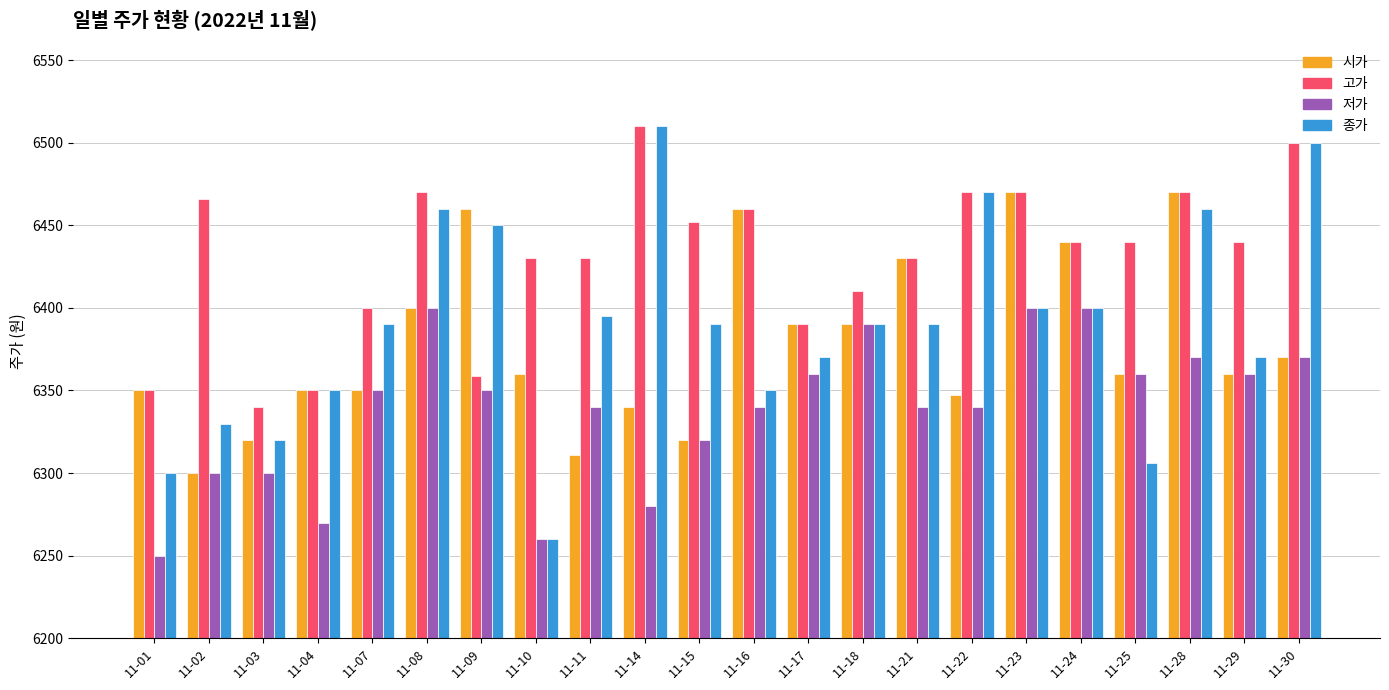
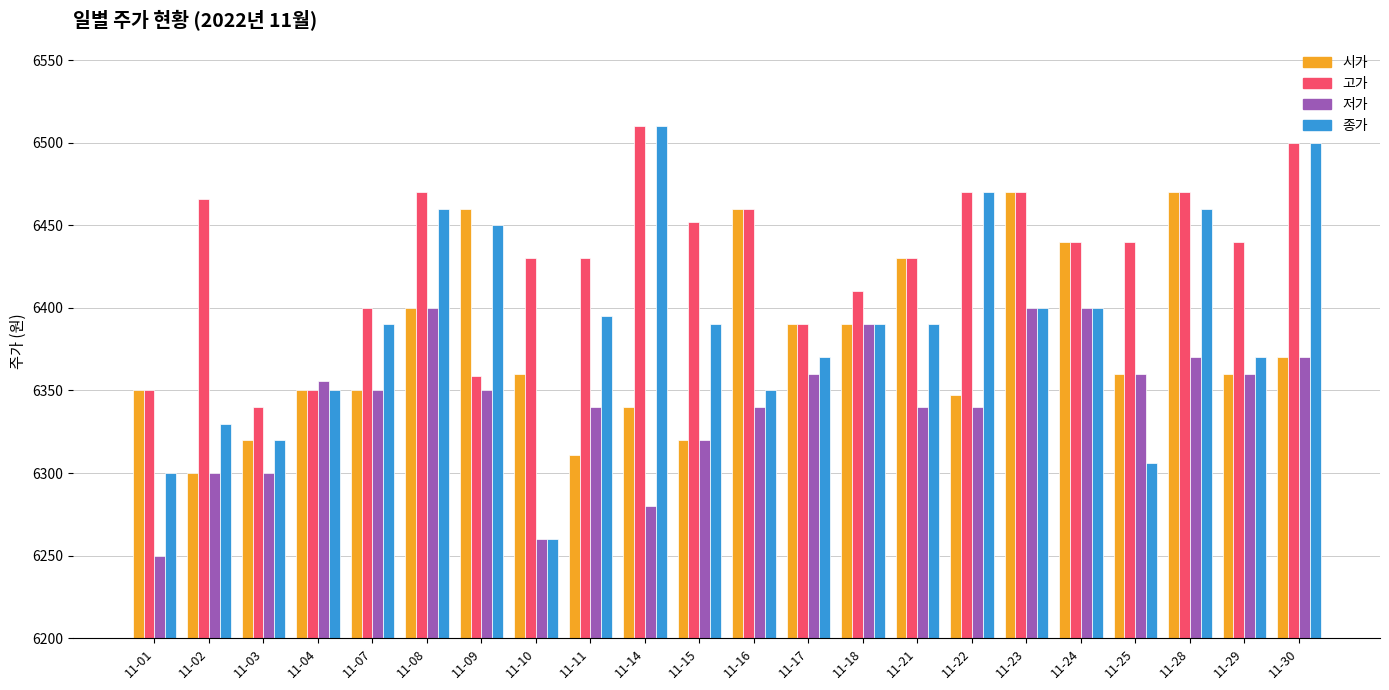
저가, 11-04: 6270 -> 6356
